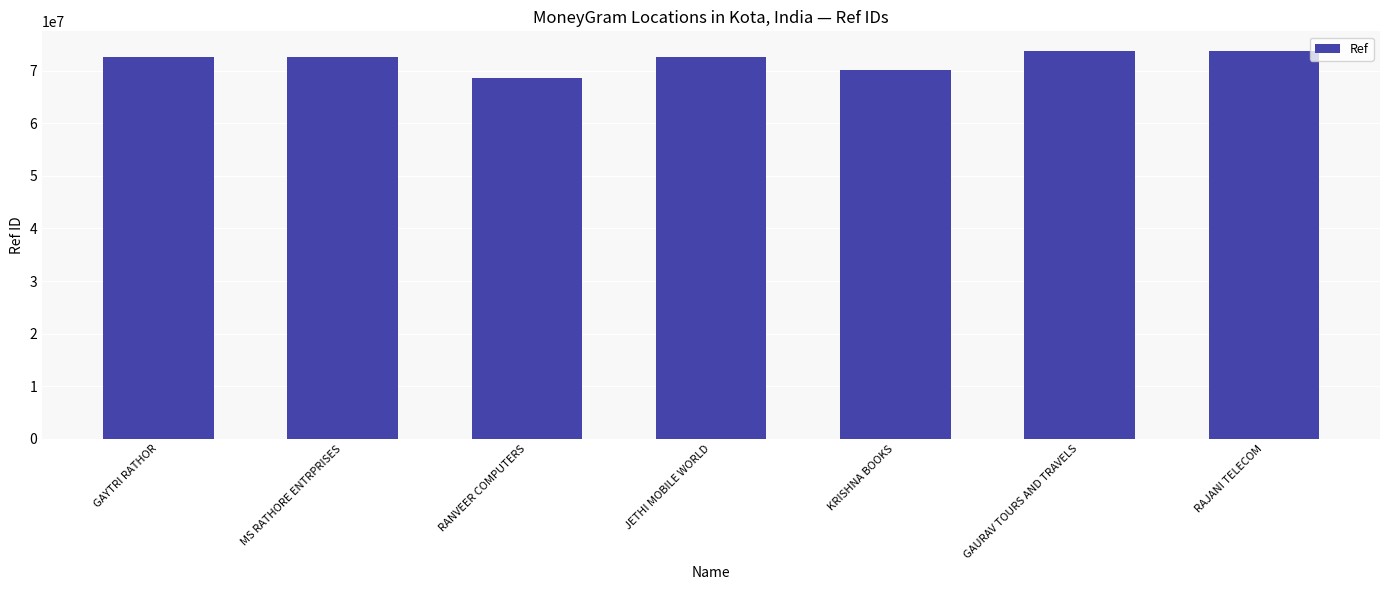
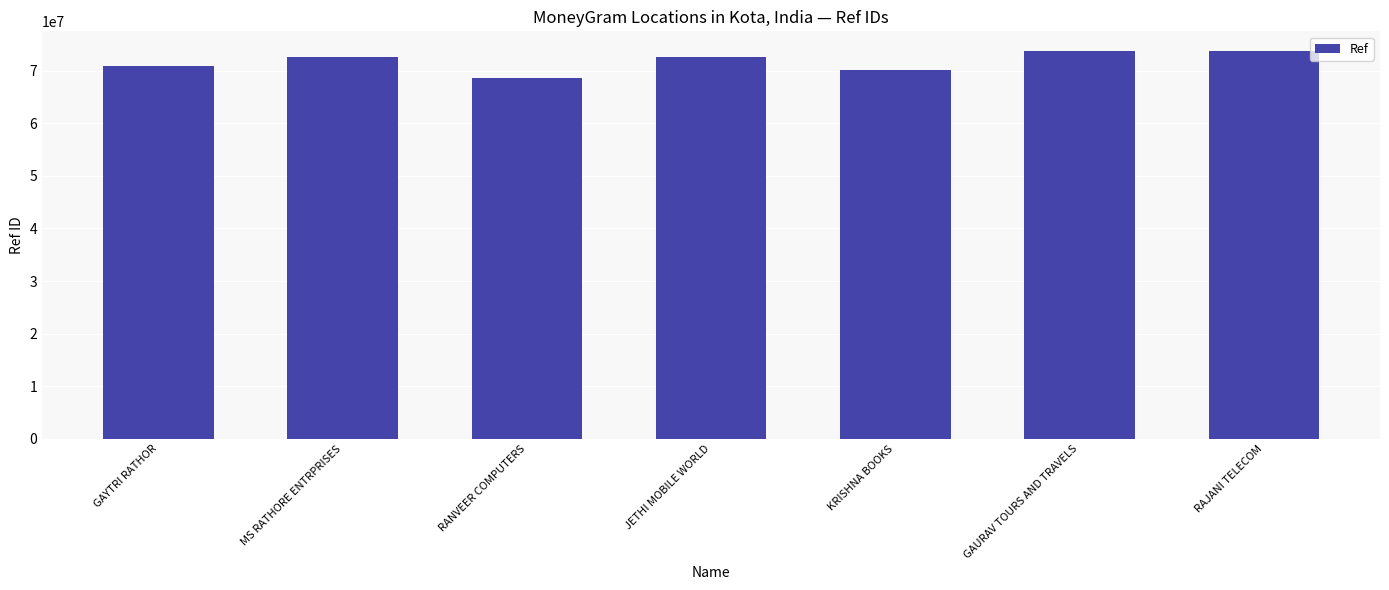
GAYTRI RATHOR: 73000000 -> 71000000
